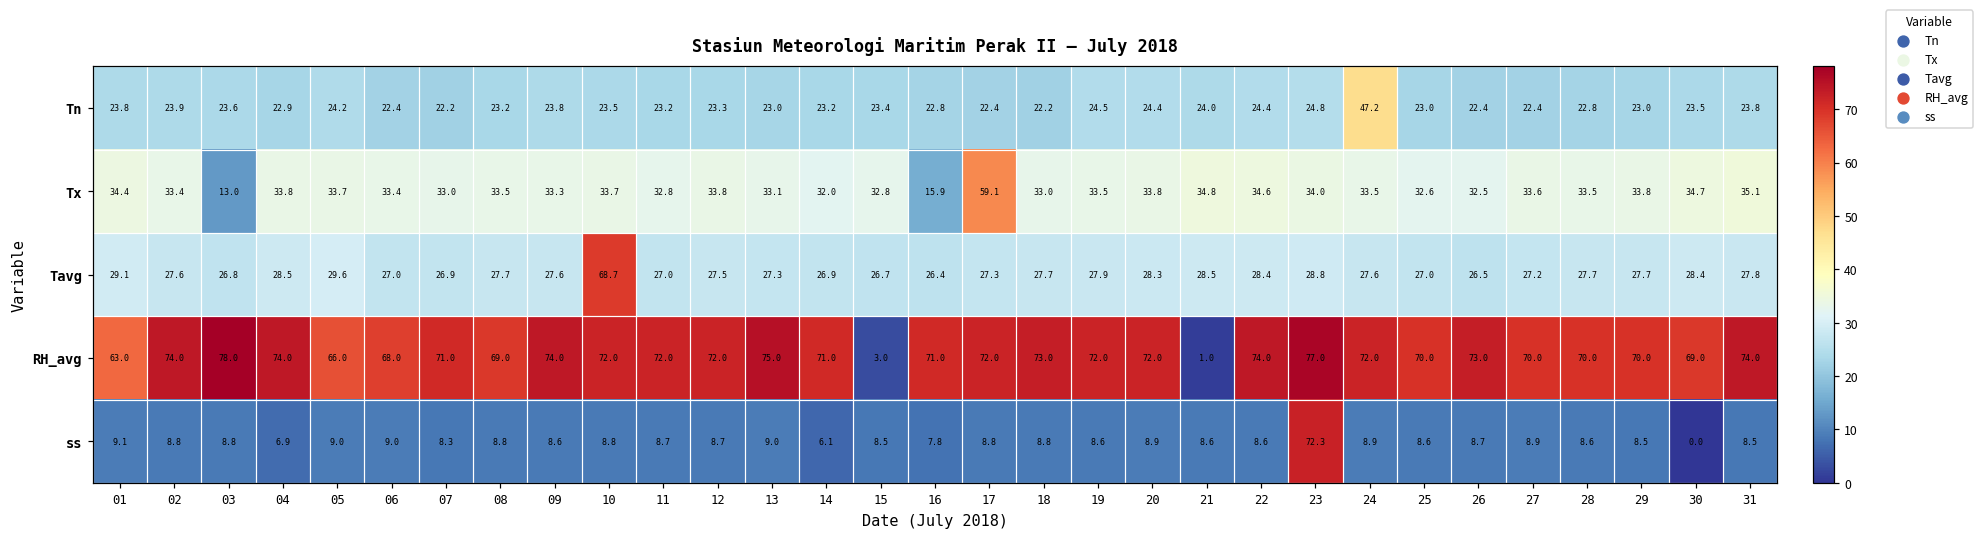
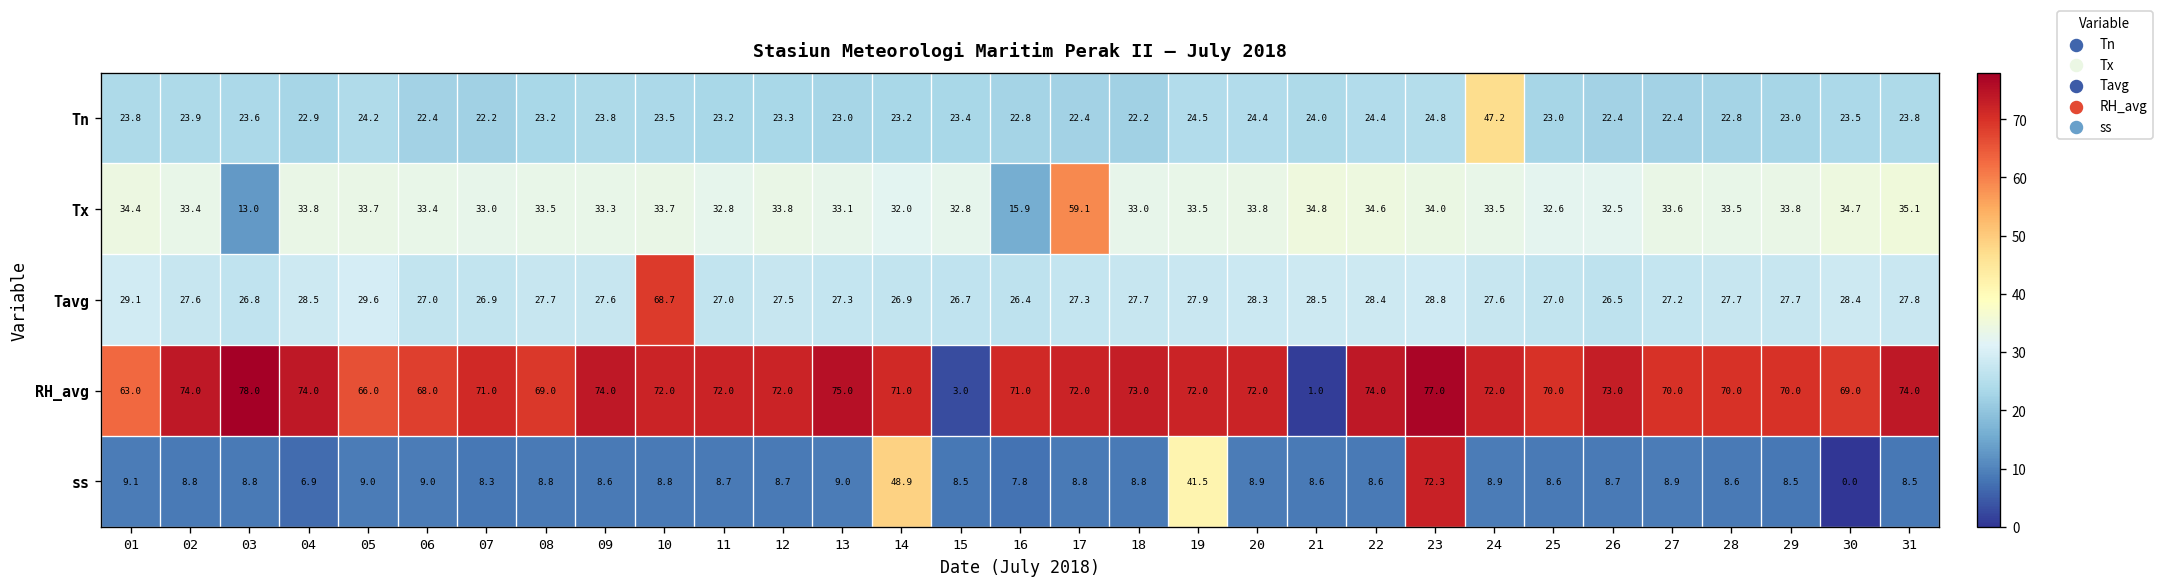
ss, 14: 6.1 -> 48.9
ss, 19: 8.6 -> 41.5
